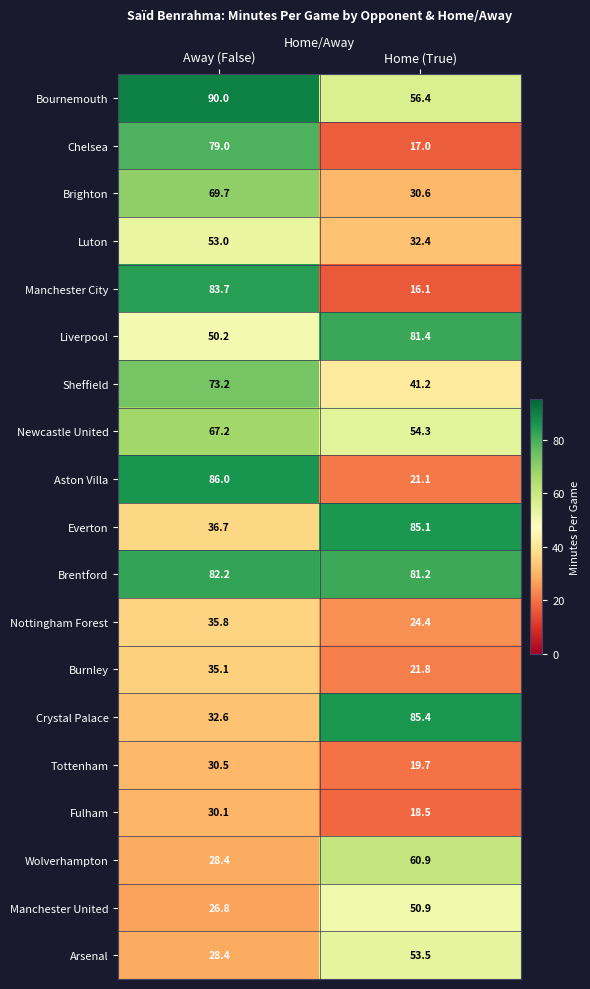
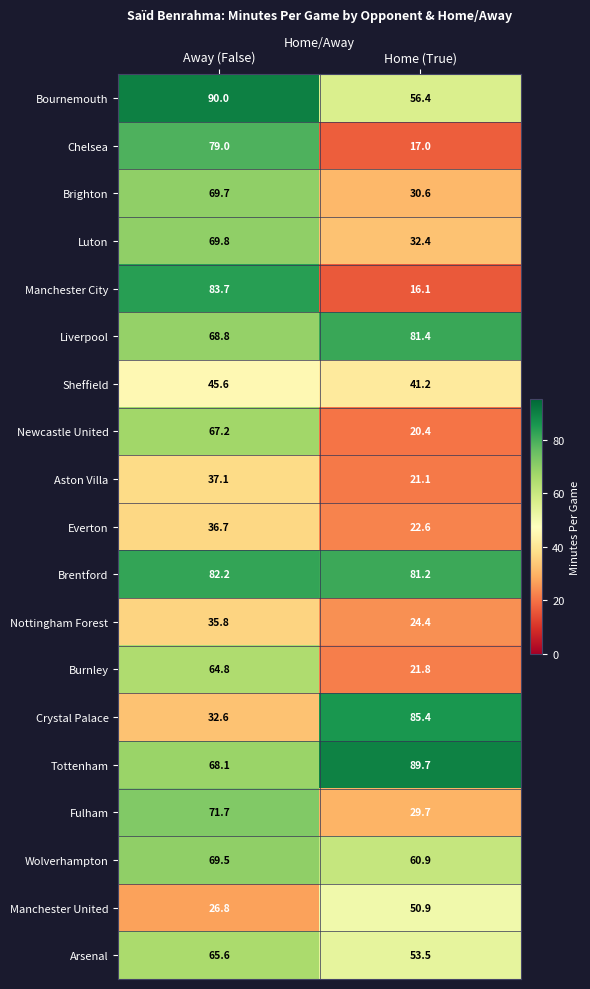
Luton, Away (False): 53.0 -> 69.8
Liverpool, Away (False): 50.2 -> 68.8
Sheffield, Away (False): 73.2 -> 45.6
Newcastle United, Home (True): 54.3 -> 20.4
Aston Villa, Away (False): 86.0 -> 37.1
Everton, Home (True): 85.1 -> 22.6
Burnley, Away (False): 35.1 -> 64.8
Tottenham, Away (False): 30.5 -> 68.1
Tottenham, Home (True): 19.7 -> 89.7
Fulham, Away (False): 30.1 -> 71.7
Fulham, Home (True): 18.5 -> 29.7
Wolverhampton, Away (False): 28.4 -> 69.5
Arsenal, Away (False): 28.4 -> 65.6
